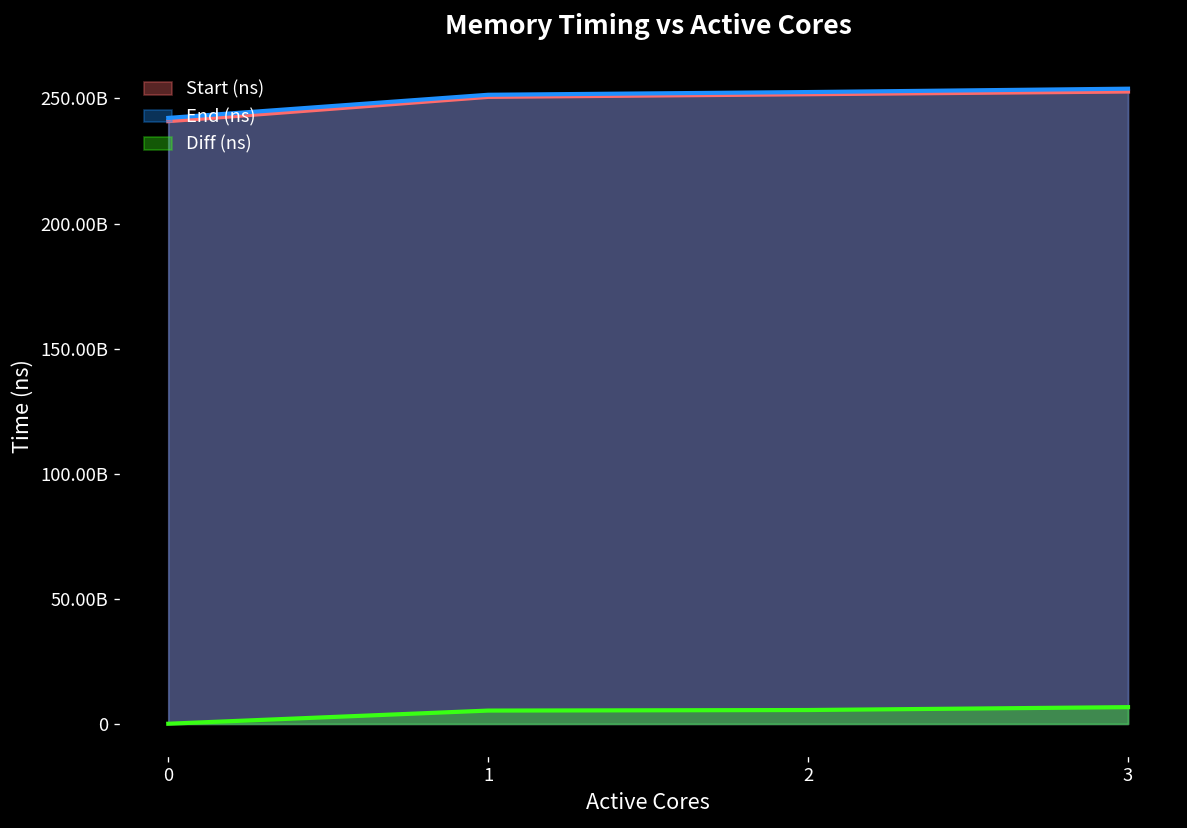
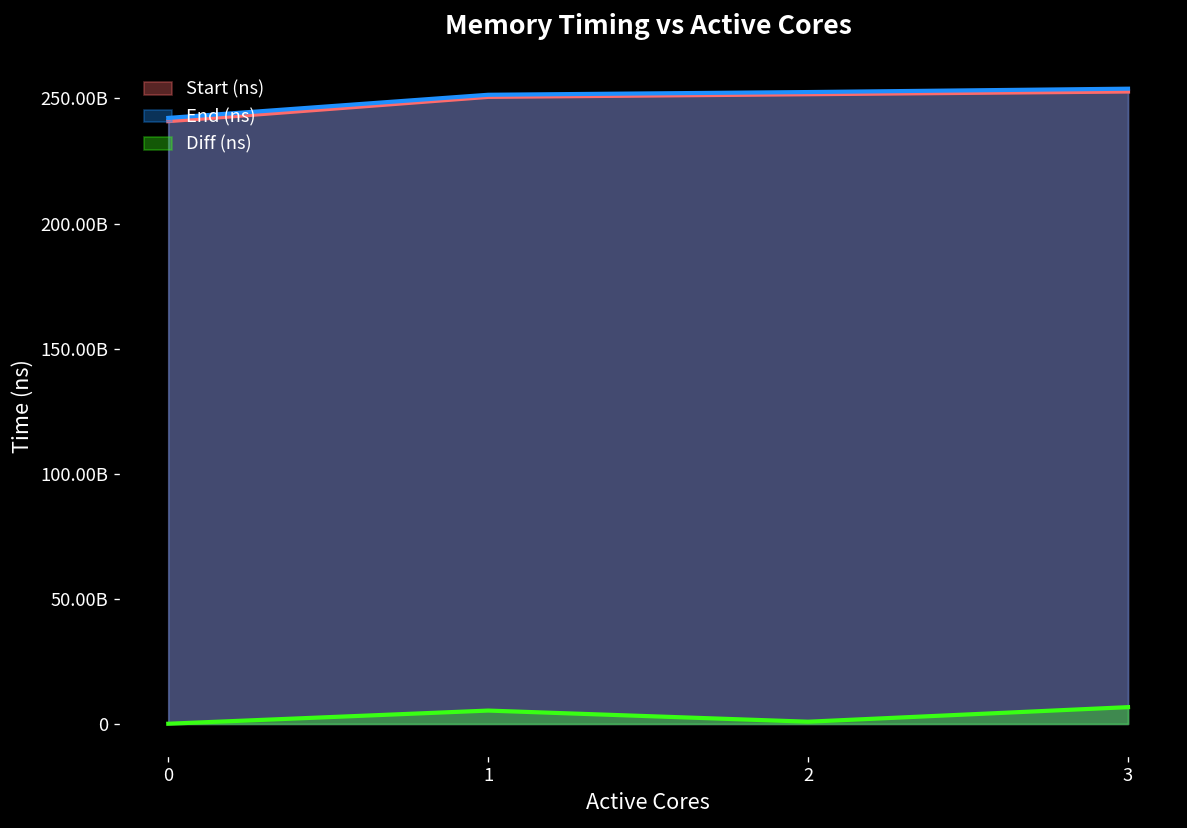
Diff (ns), 2: 6000000000 -> 1000000000
